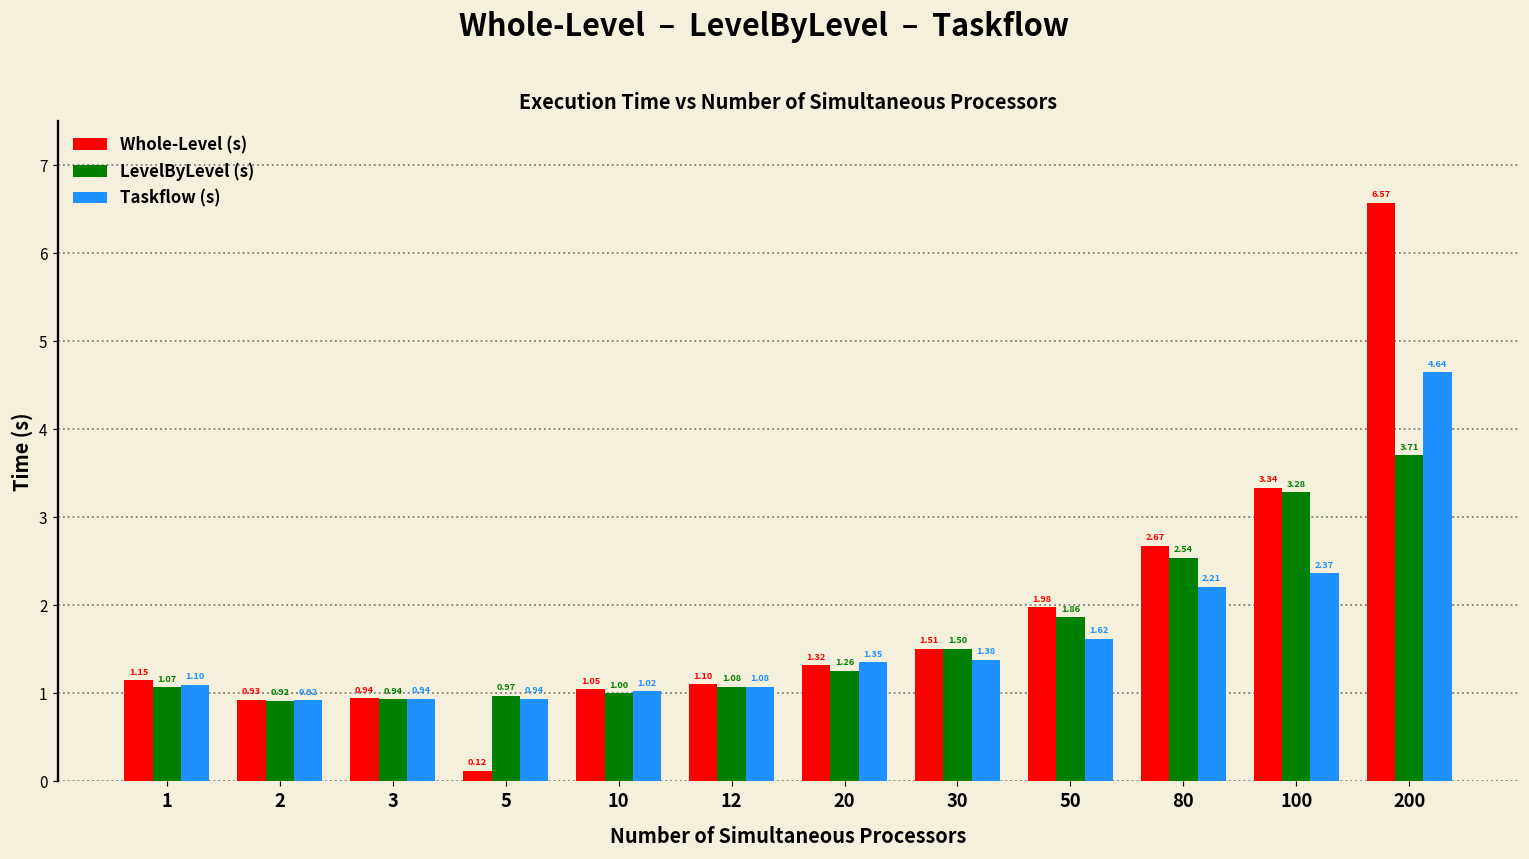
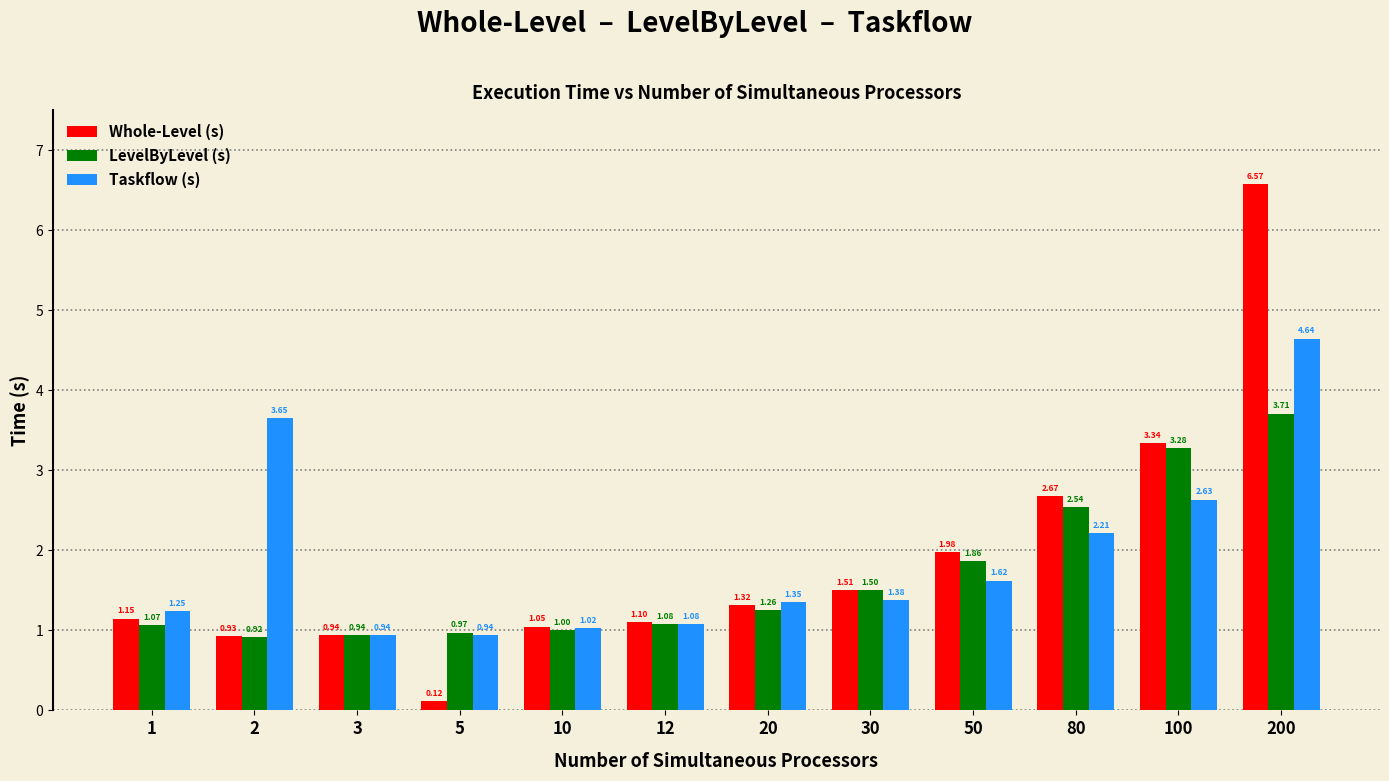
Taskflow (s), 1: 1.10 -> 1.25
Taskflow (s), 2: 0.92 -> 3.65
Taskflow (s), 100: 2.37 -> 2.63
